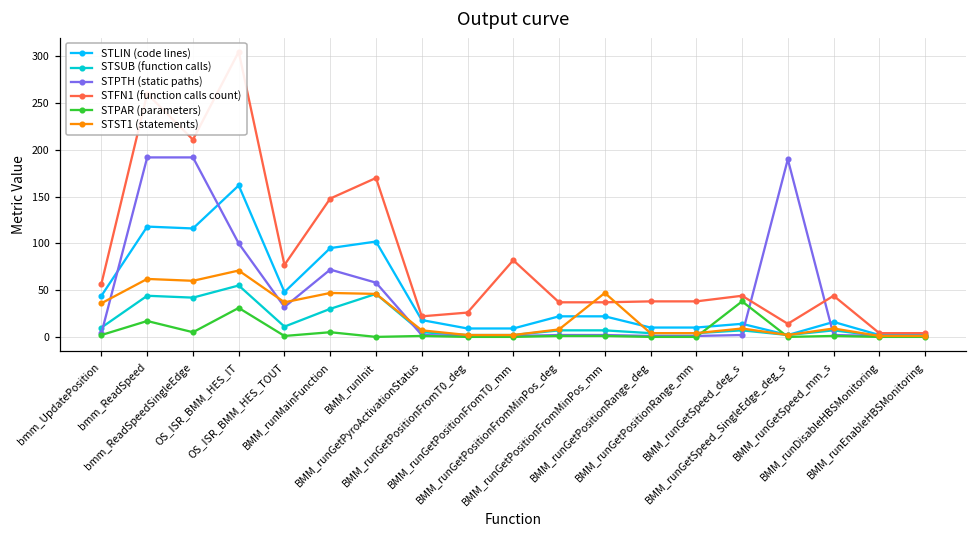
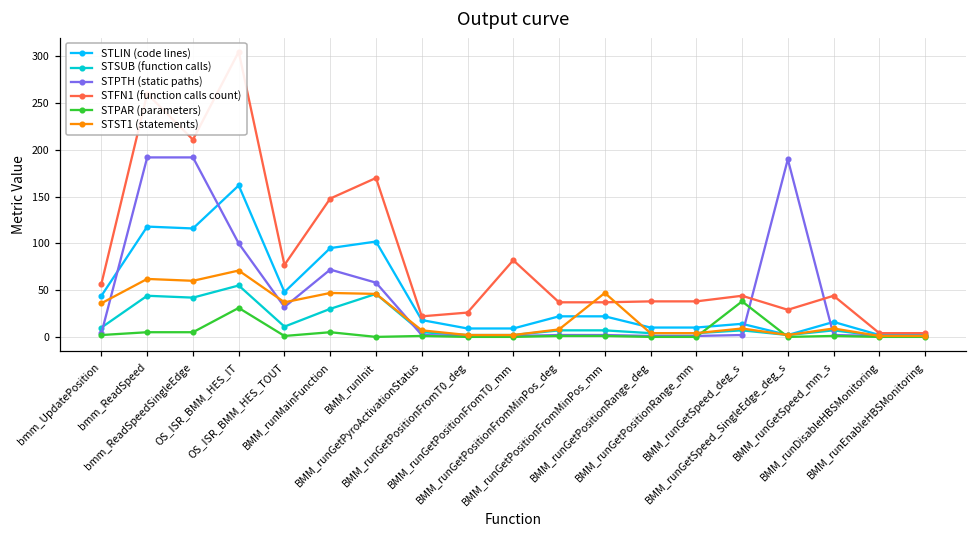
STPAR (parameters), bmm_ReadSpeed: 20 -> 10
STFN1 (function calls count), BMM_runGetSpeed_SingleEdge_deg_s: 10 -> 30
